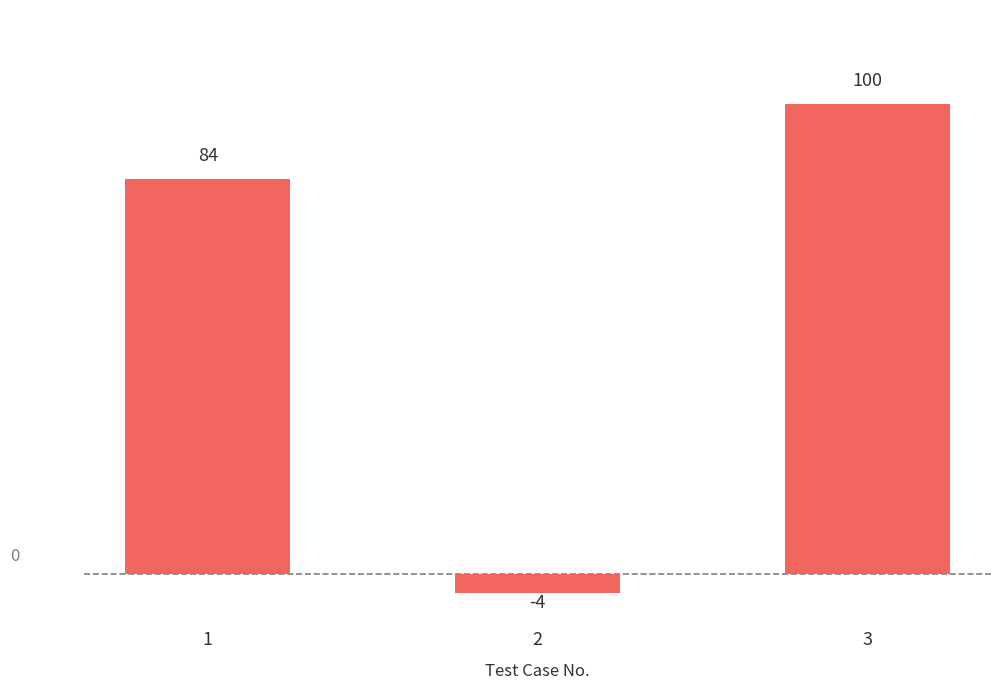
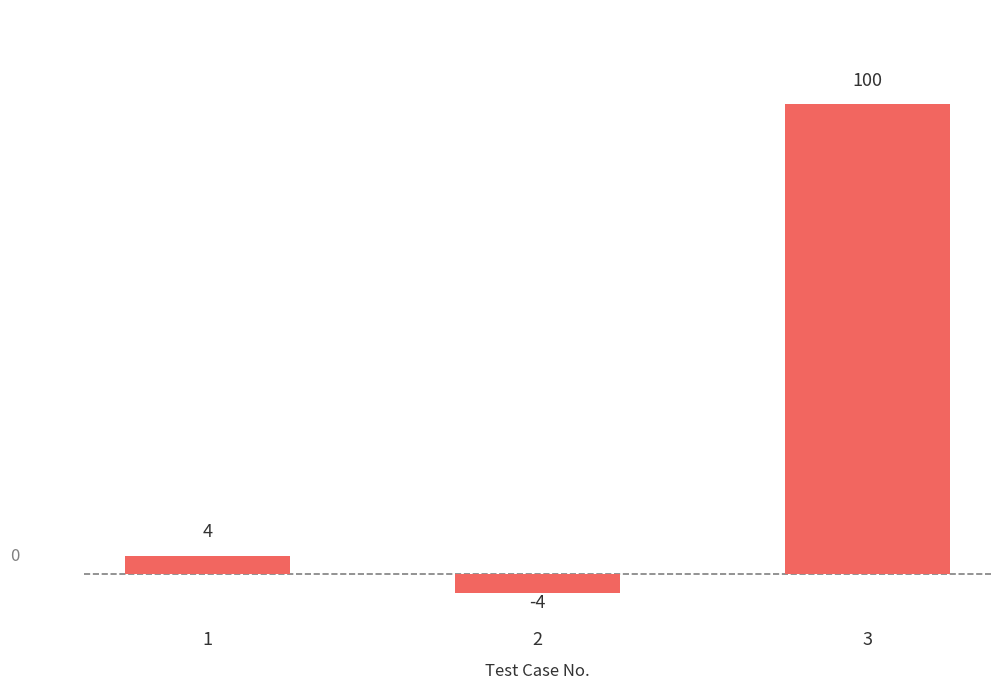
1: 84 -> 4
